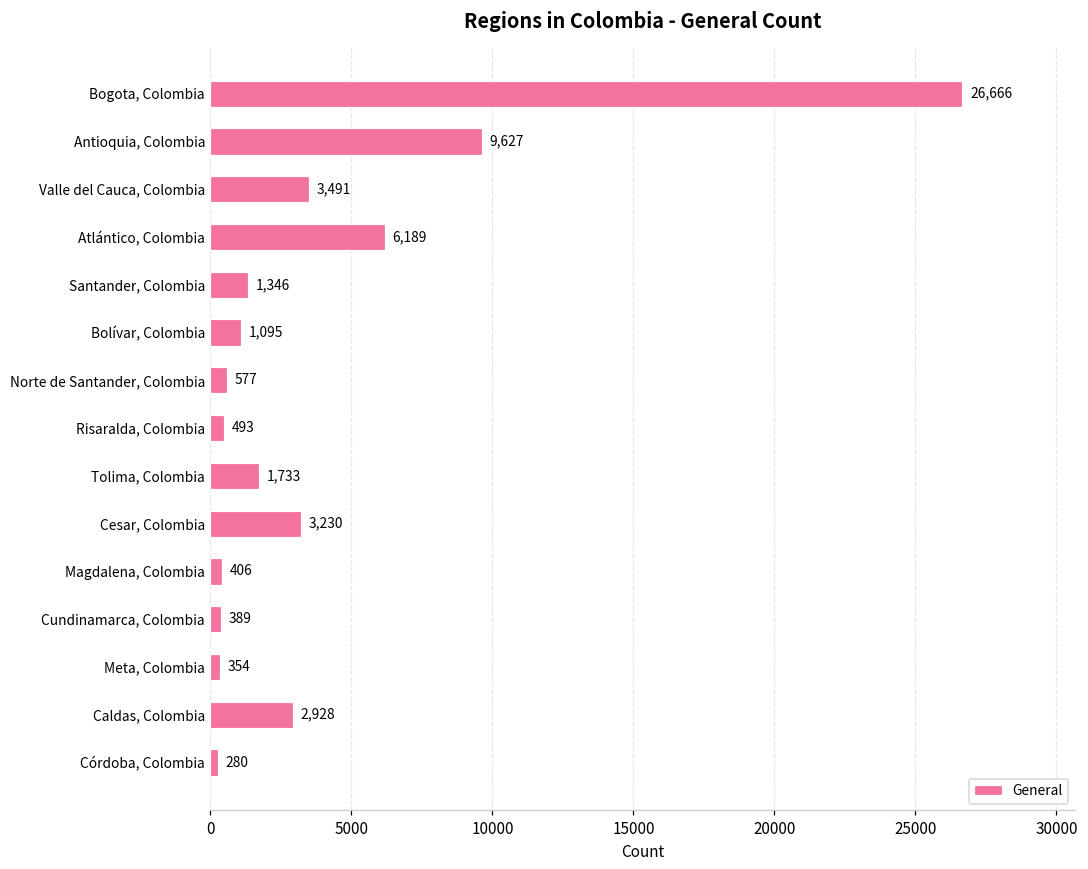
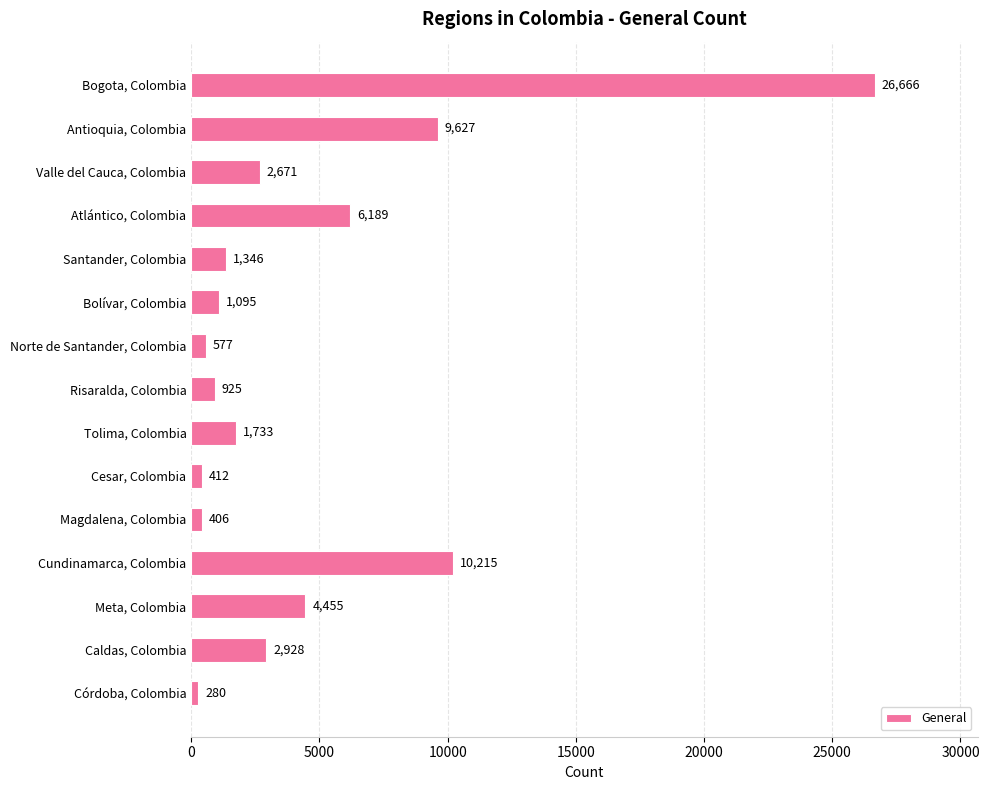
Valle del Cauca, Colombia: 3,491 -> 2,671
Risaralda, Colombia: 493 -> 925
Cesar, Colombia: 3,230 -> 412
Cundinamarca, Colombia: 389 -> 10,215
Meta, Colombia: 354 -> 4,455
